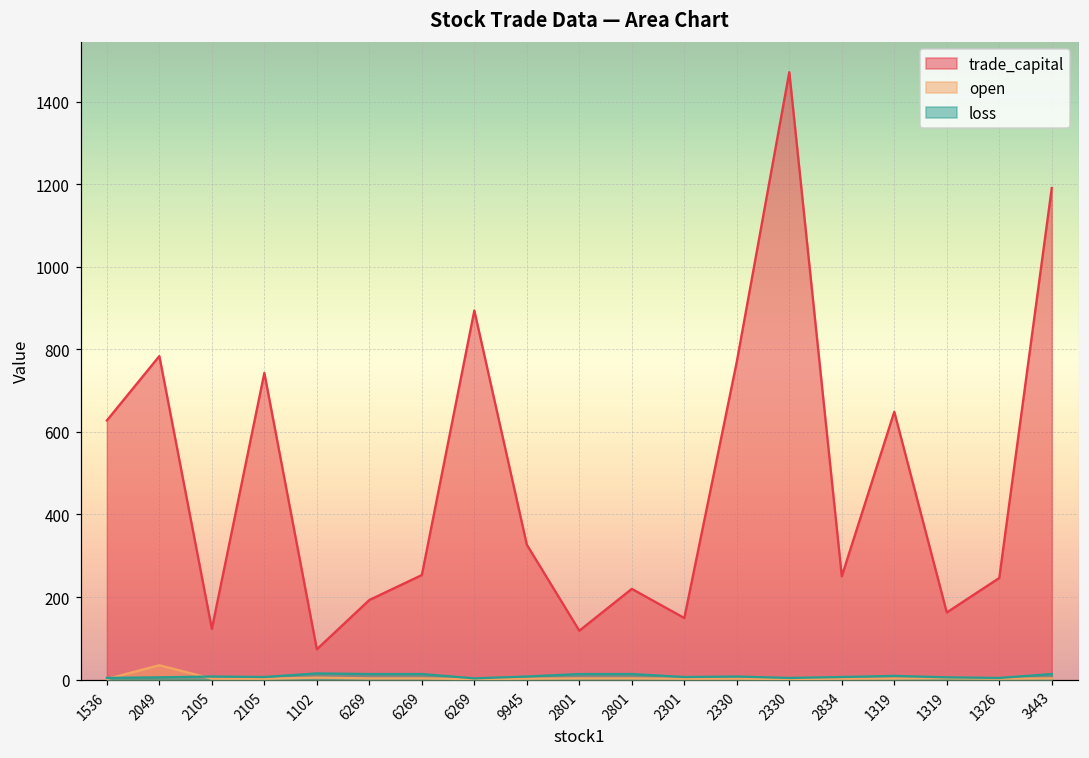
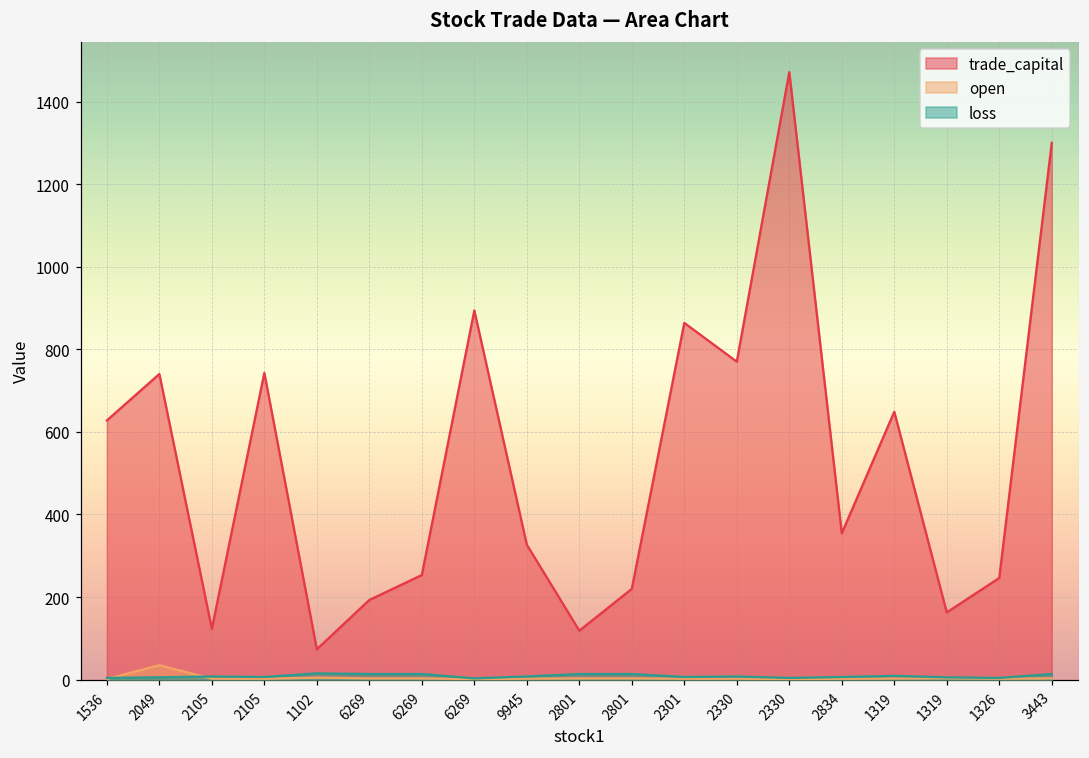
trade_capital, 2049: 780 -> 740
trade_capital, 2301: 150 -> 860
trade_capital, 2834: 250 -> 350
trade_capital, 3443: 1190 -> 1300
